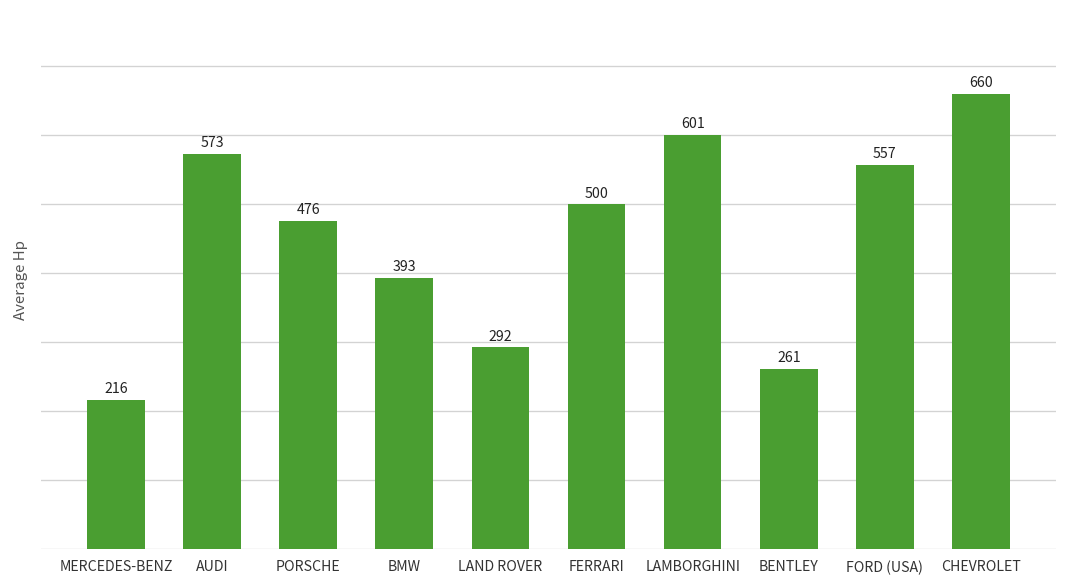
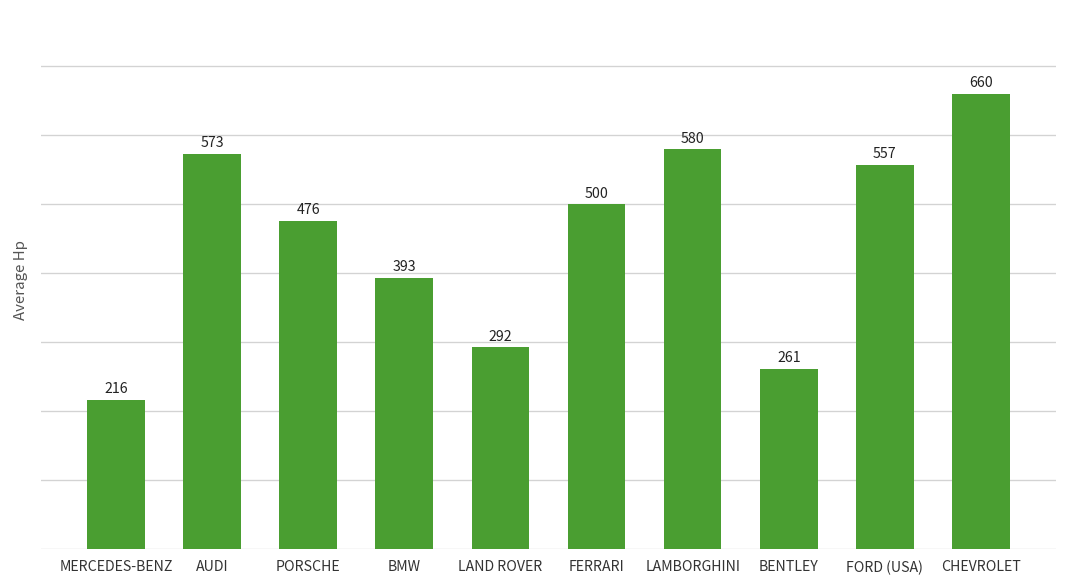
LAMBORGHINI: 601 -> 580
